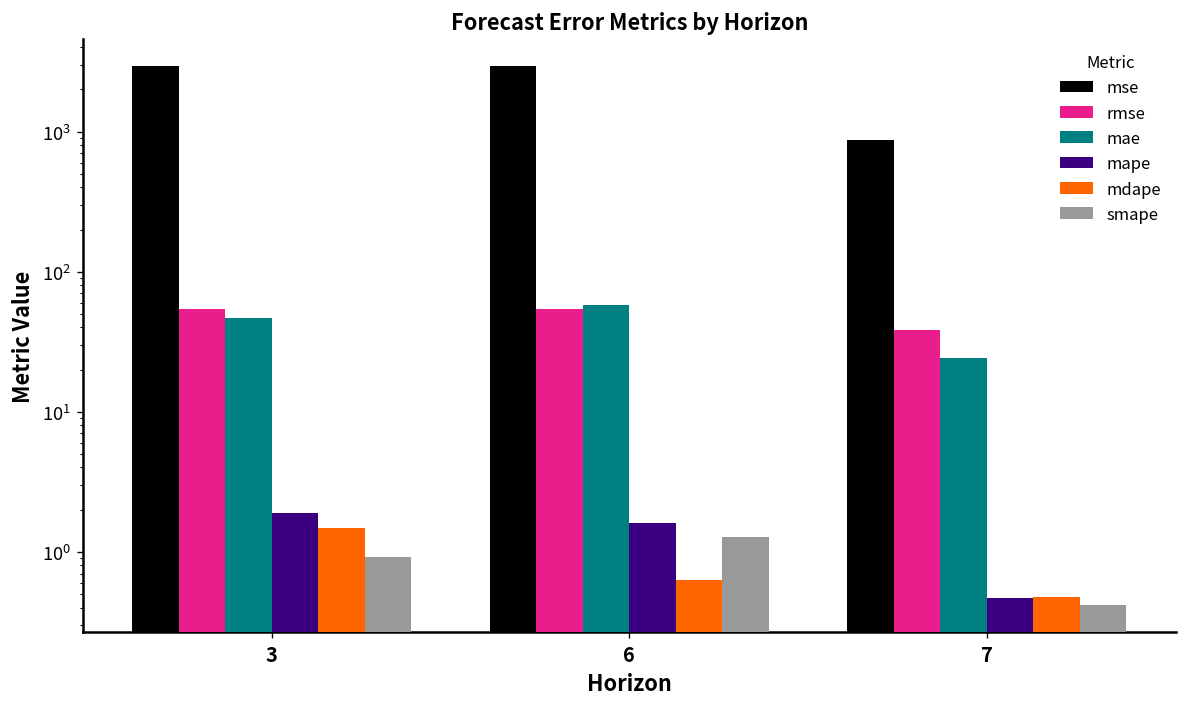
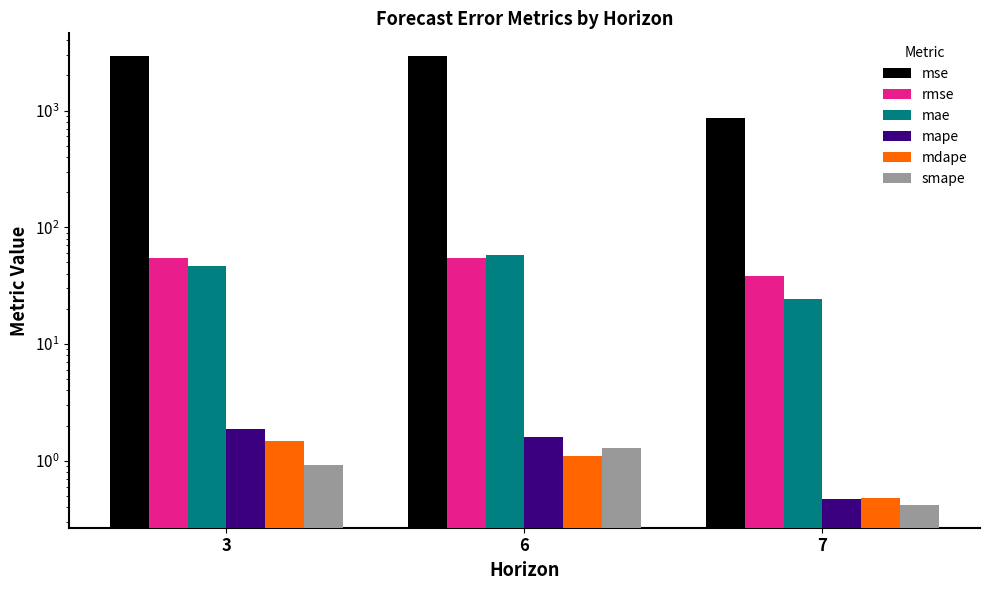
mdape, 6: 0.6 -> 1.1
